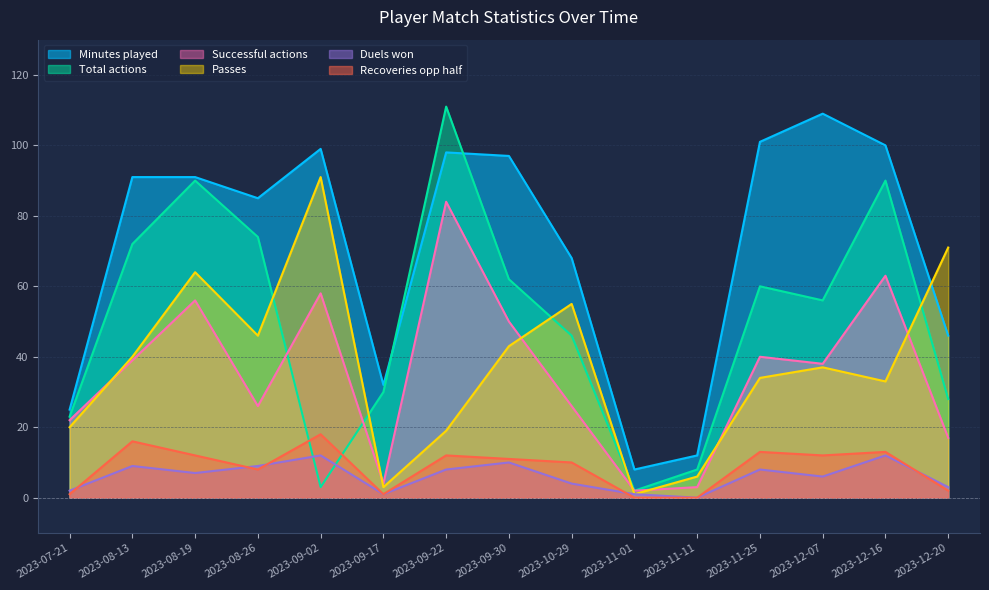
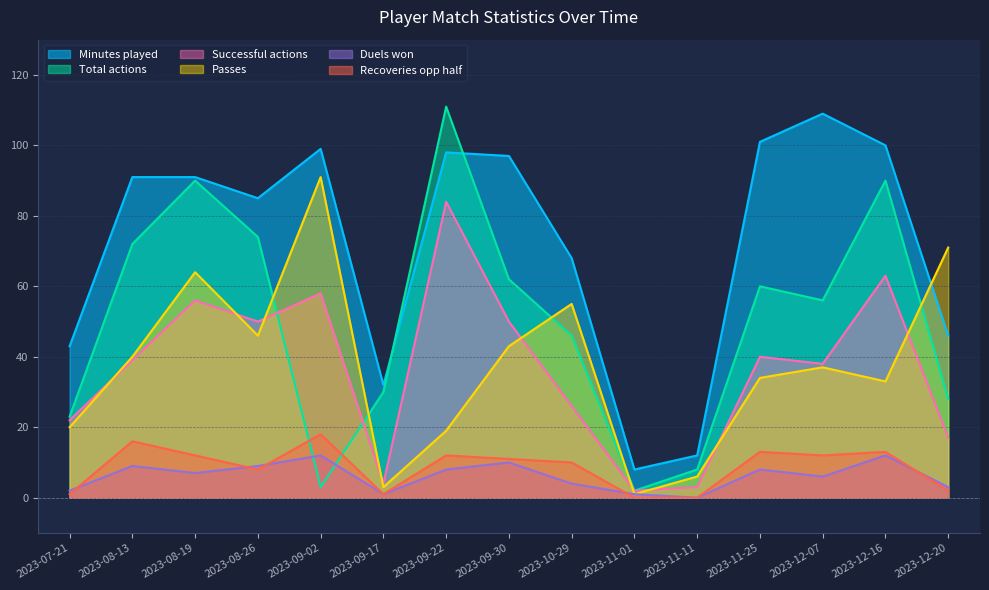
Minutes played, 2023-07-21: 25 -> 43
Successful actions, 2023-08-26: 26 -> 50
